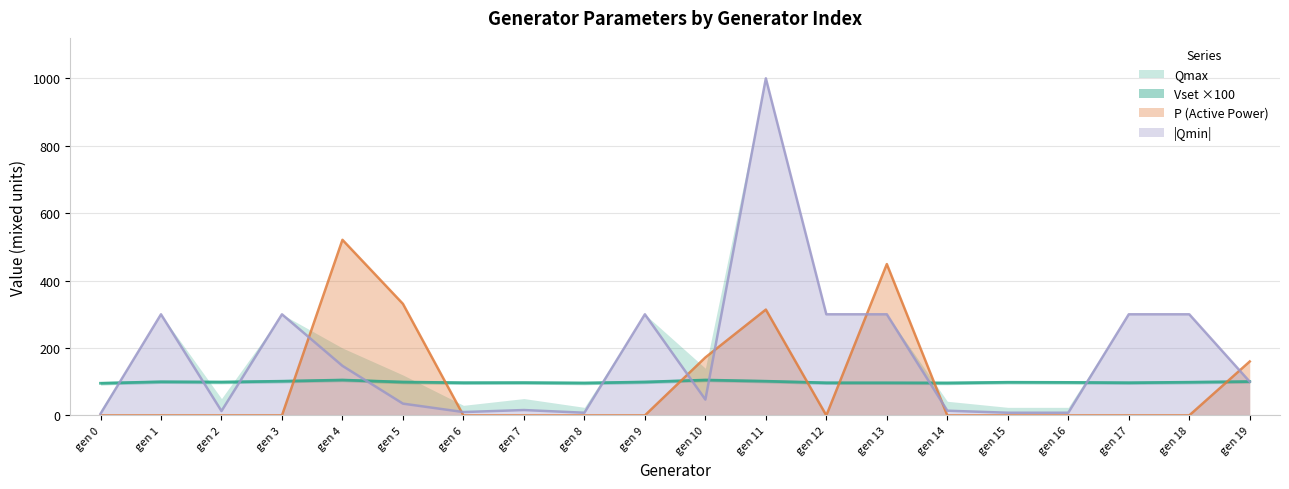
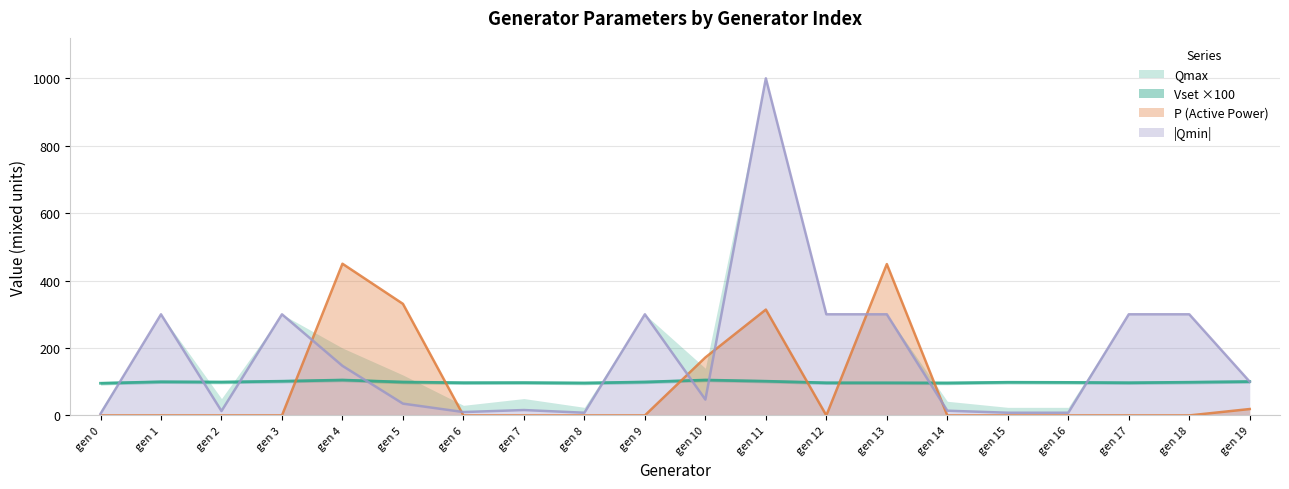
P (Active Power), gen 4: 520 -> 450
P (Active Power), gen 19: 160 -> 20
